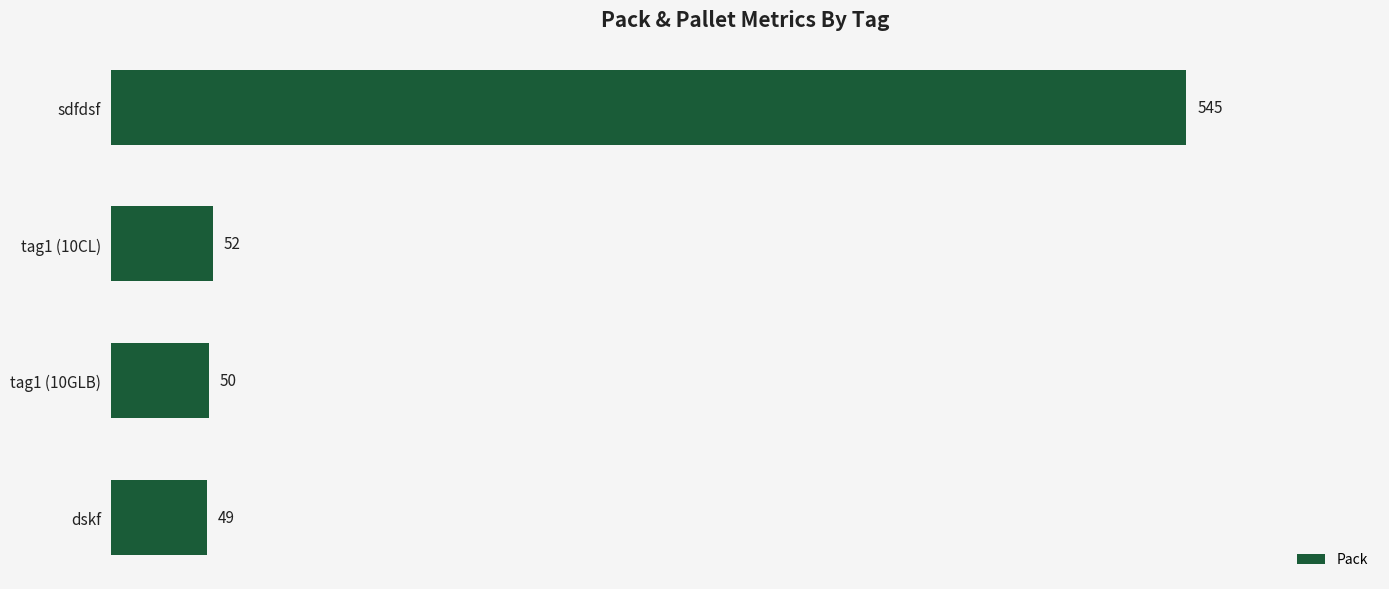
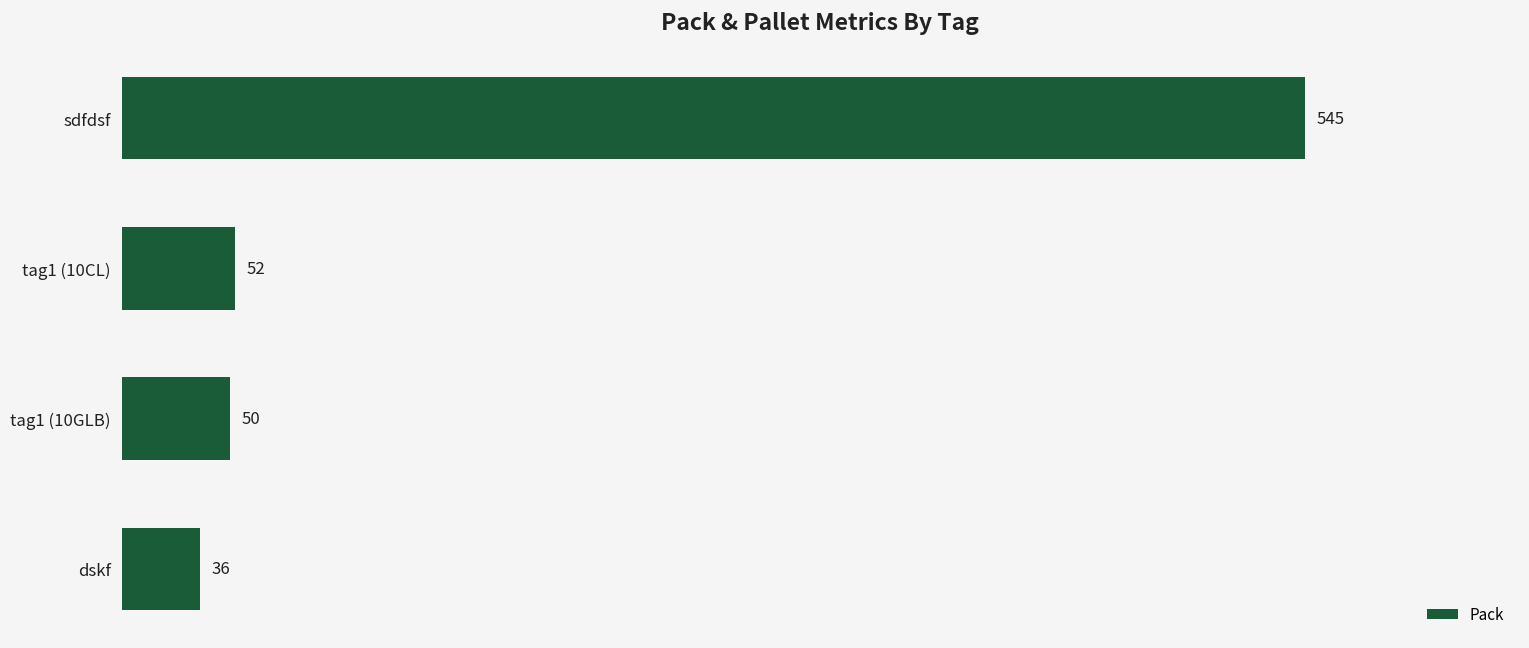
dskf: 49 -> 36
